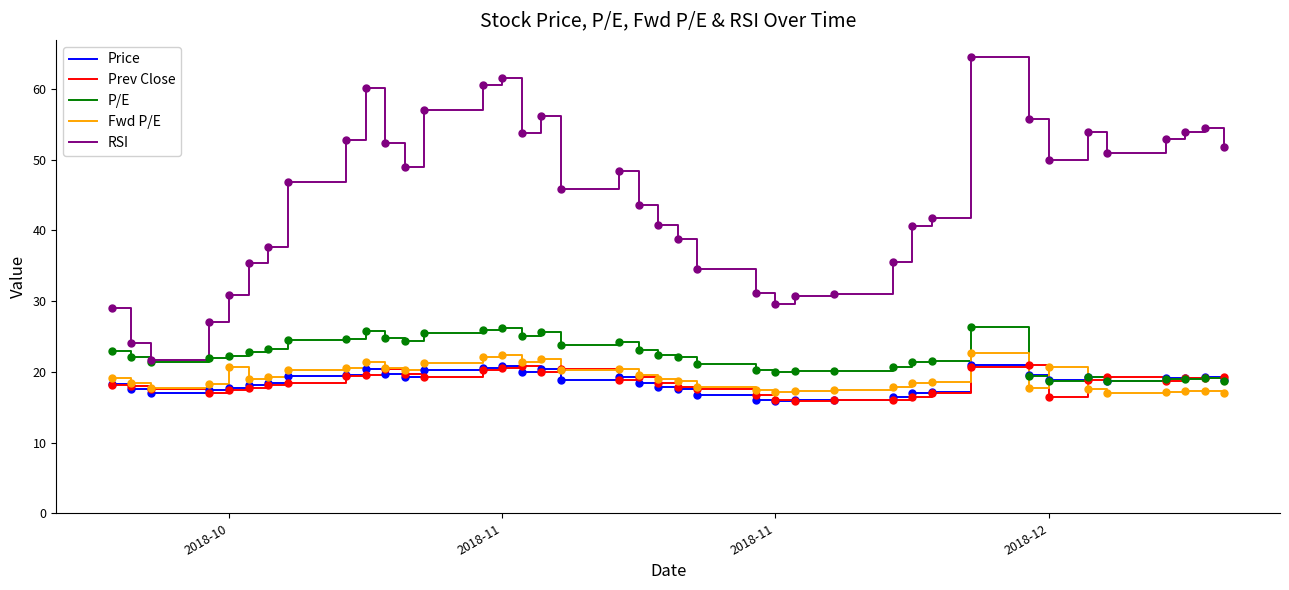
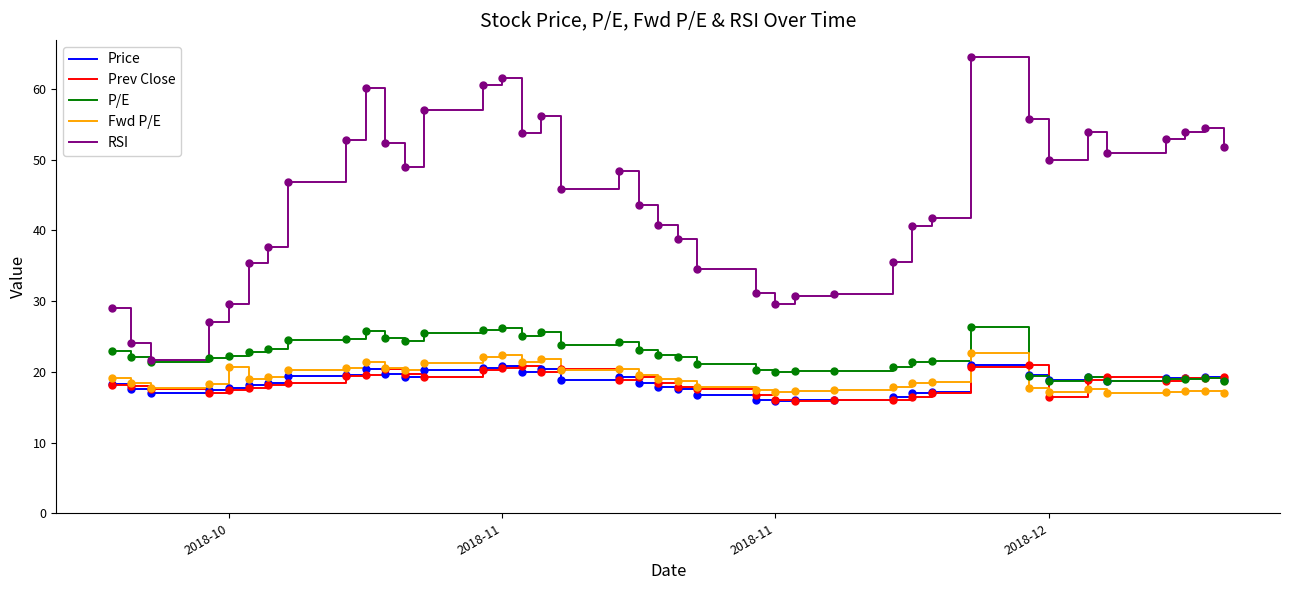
RSI, 2018-10: 31 -> 30
Fwd P/E, 2018-12: 21 -> 17
